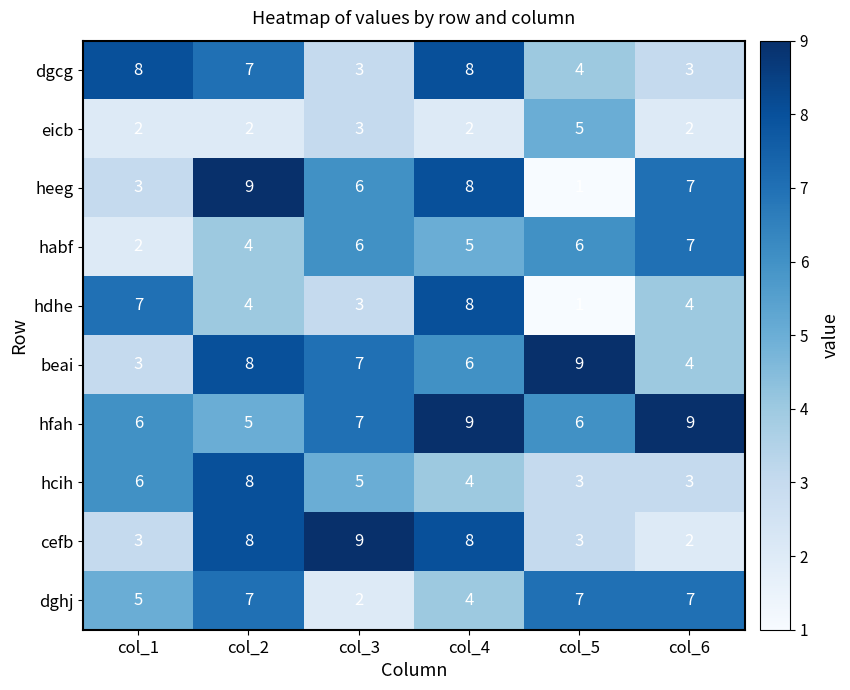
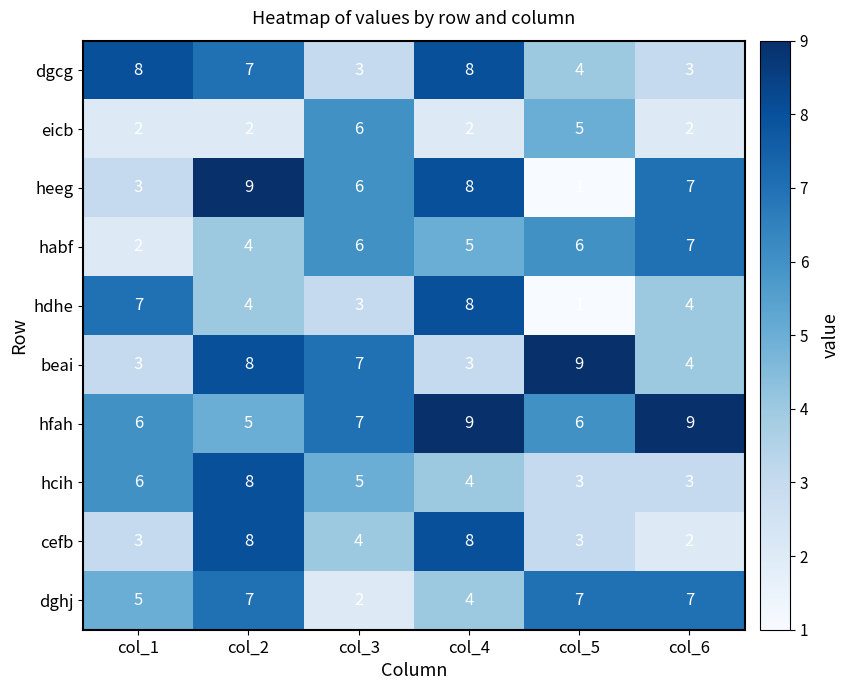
eicb, col_3: 3 -> 6
beai, col_4: 6 -> 3
cefb, col_3: 9 -> 4
